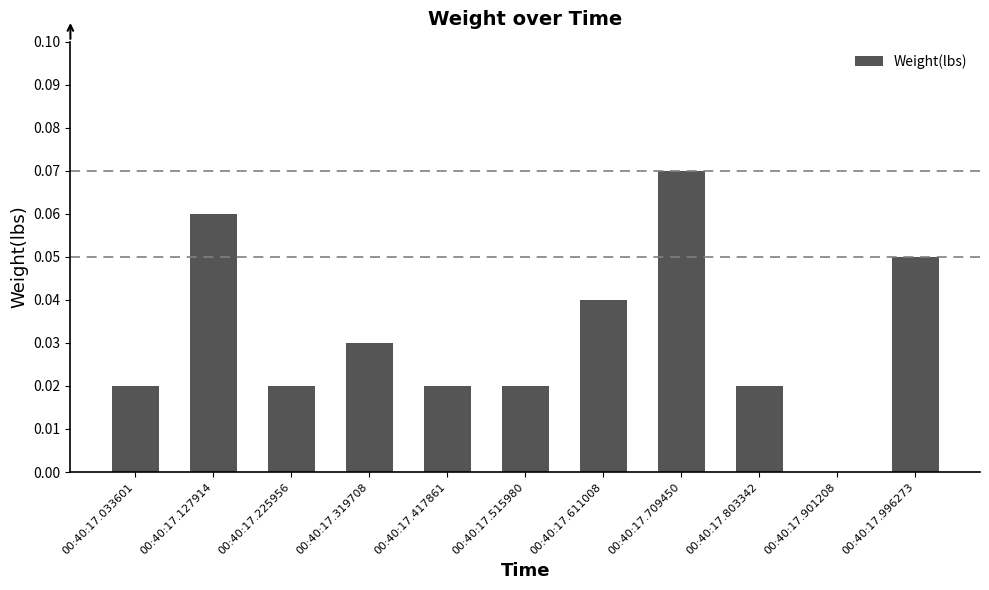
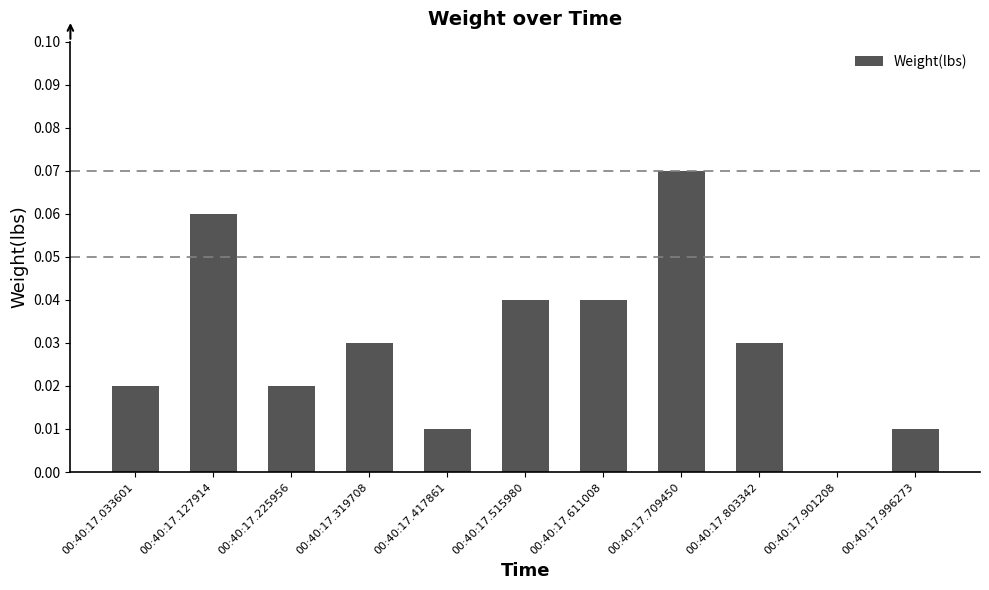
00:40:17.417861: 0.02 -> 0.01
00:40:17.515980: 0.02 -> 0.04
00:40:17.803342: 0.02 -> 0.03
00:40:17.996273: 0.05 -> 0.01
